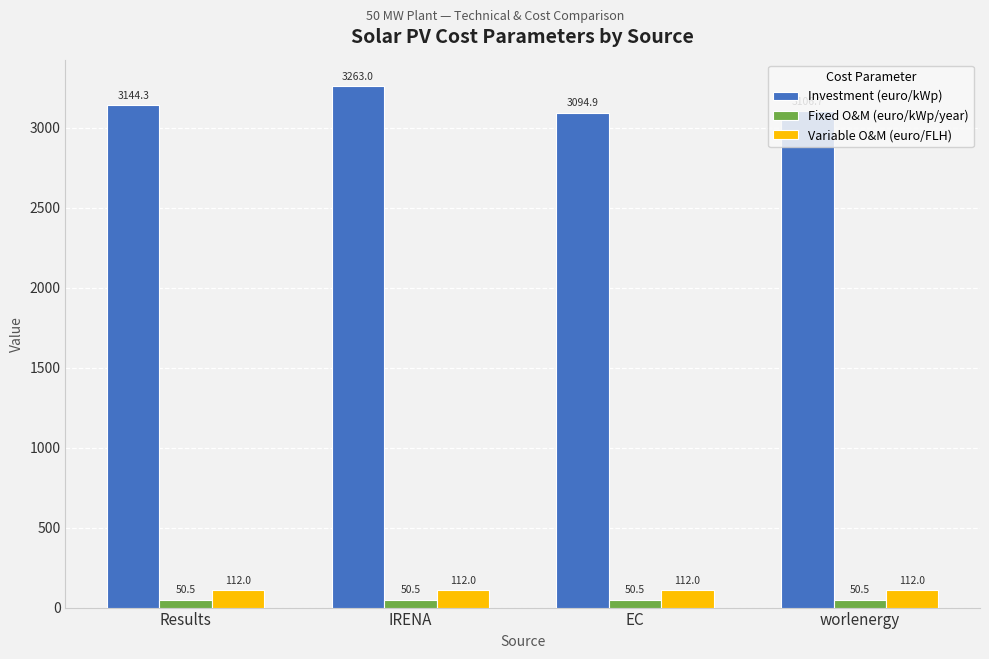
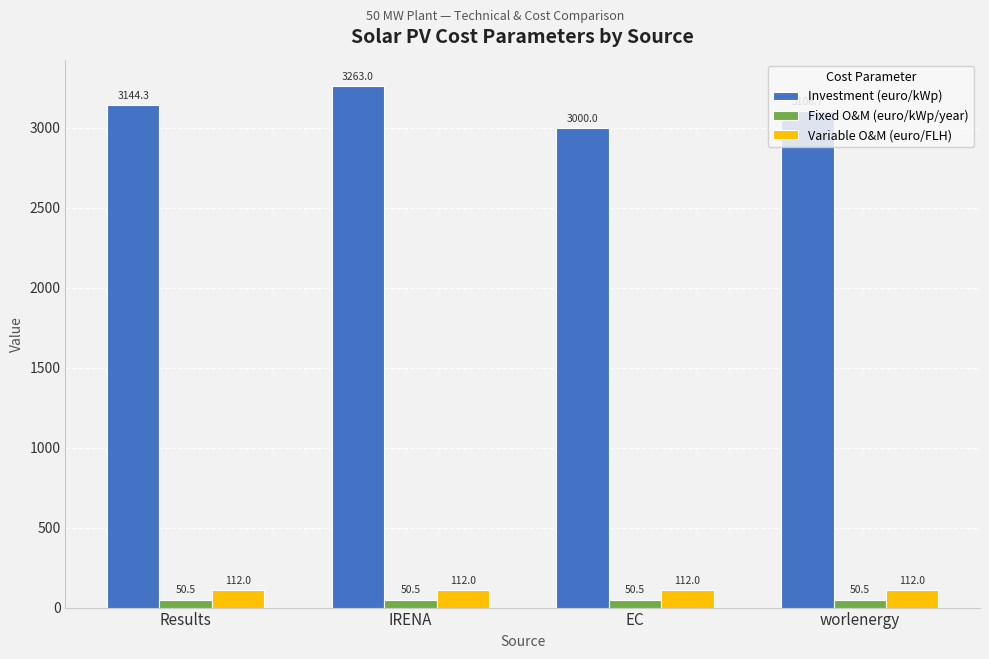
Investment (euro/kWp), EC: 3094.9 -> 3000.0
